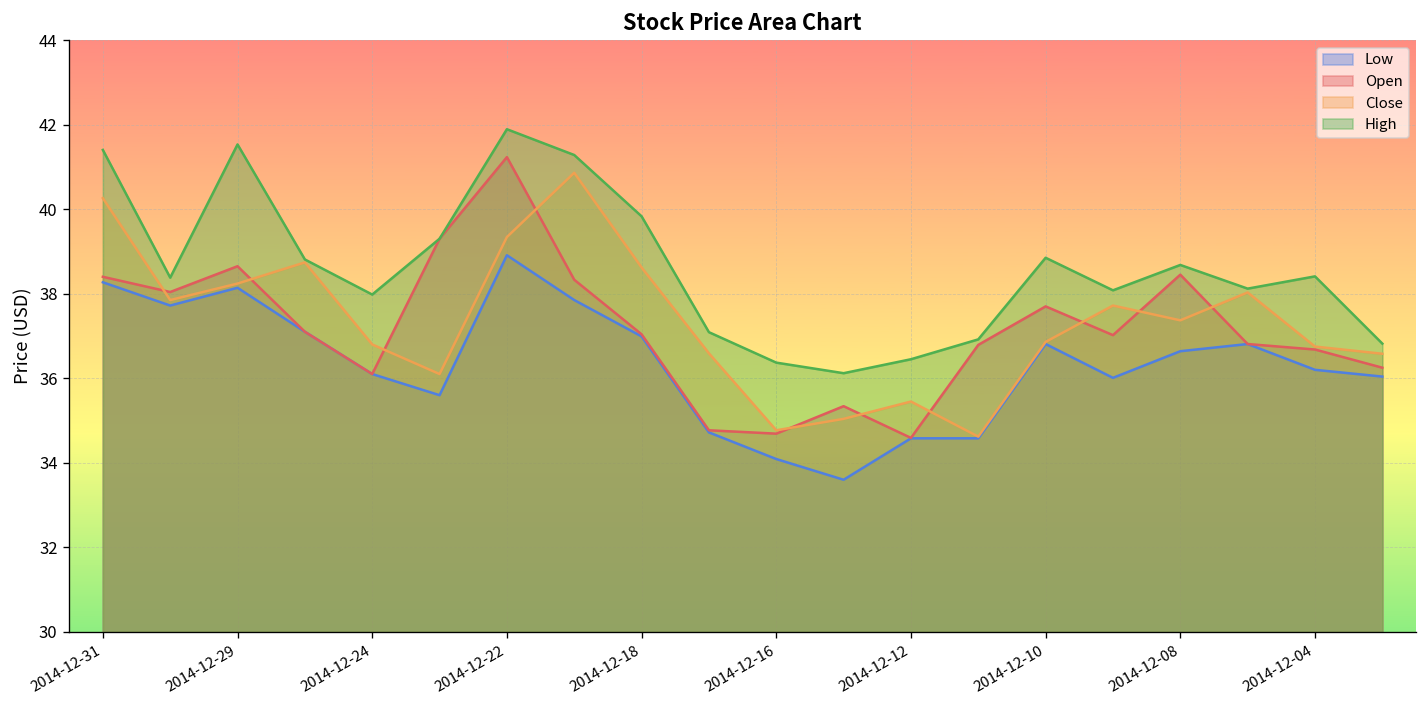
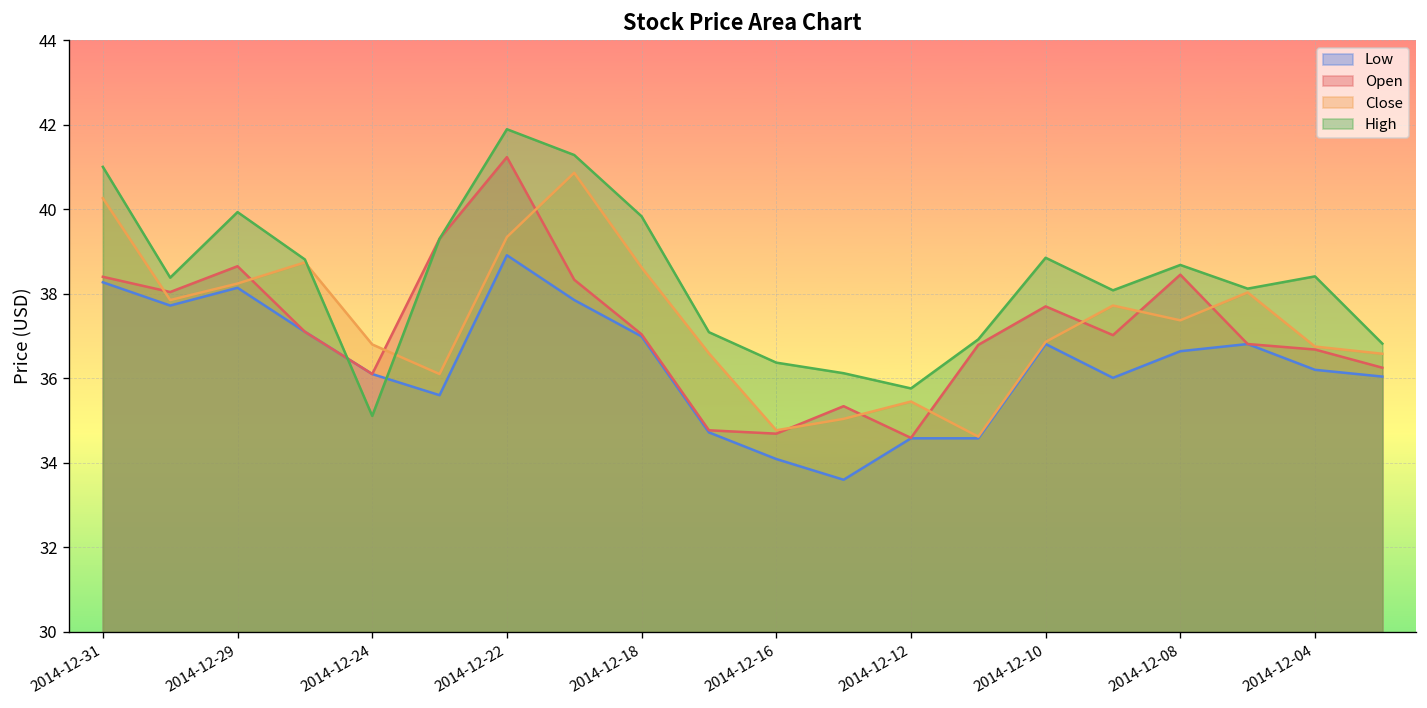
High, 2014-12-31: 41.4 -> 41.0
High, 2014-12-29: 41.5 -> 39.9
High, 2014-12-24: 38.0 -> 35.1
High, 2014-12-12: 36.5 -> 35.8
